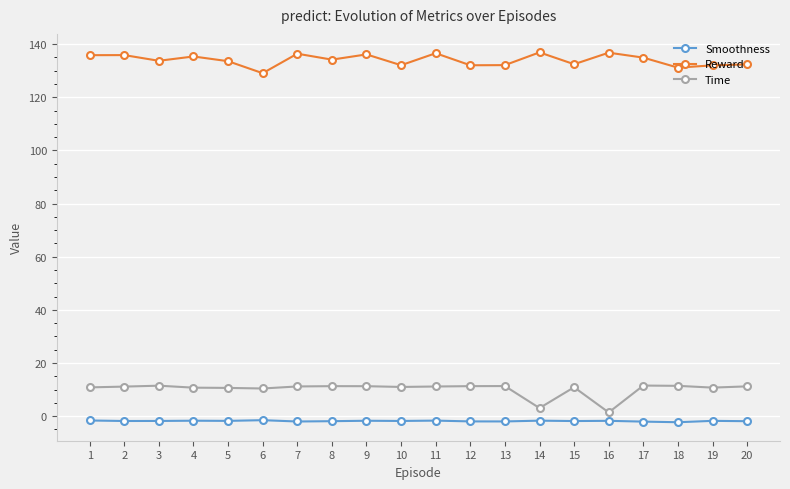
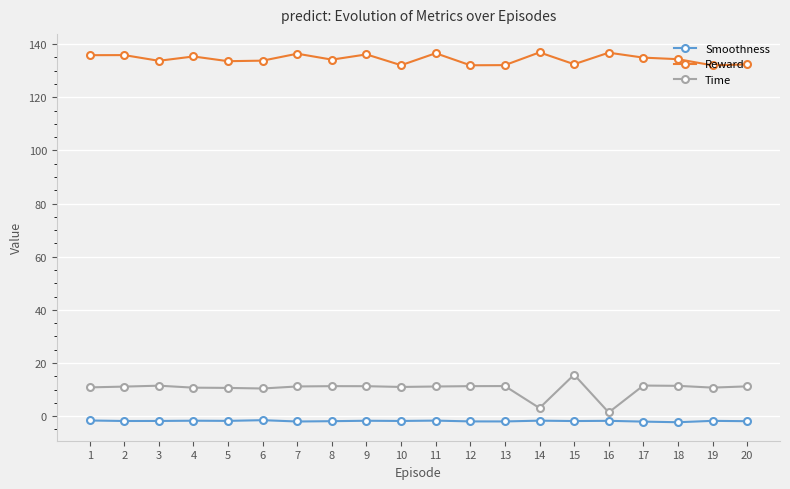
Reward, 6: 129 -> 134
Time, 15: 11 -> 16
Reward, 18: 131 -> 134
